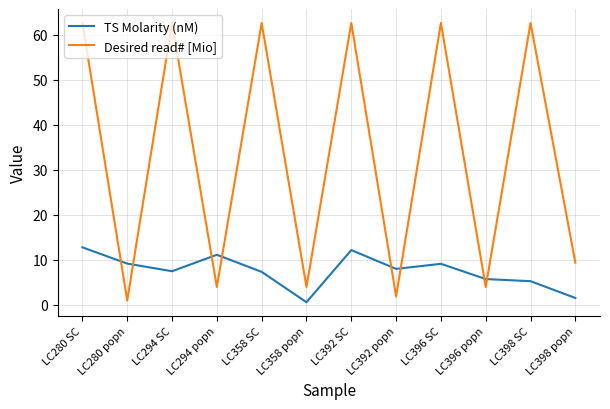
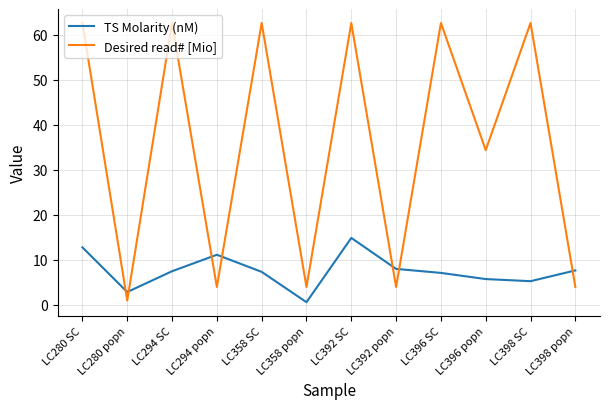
TS Molarity (nM), LC280 popn: 9 -> 3
TS Molarity (nM), LC392 SC: 12 -> 15
Desired read# [Mio], LC392 popn: 2 -> 4
TS Molarity (nM), LC396 SC: 9 -> 7
Desired read# [Mio], LC396 popn: 4 -> 34
TS Molarity (nM), LC398 popn: 2 -> 8
Desired read# [Mio], LC398 popn: 9 -> 4
